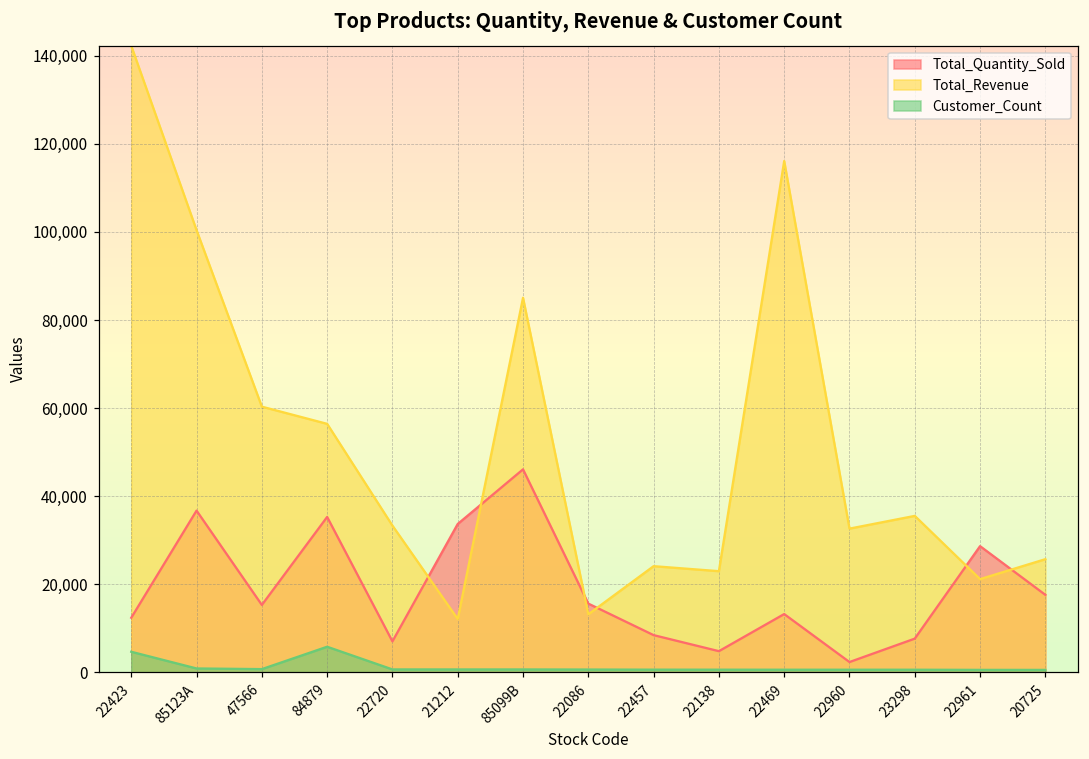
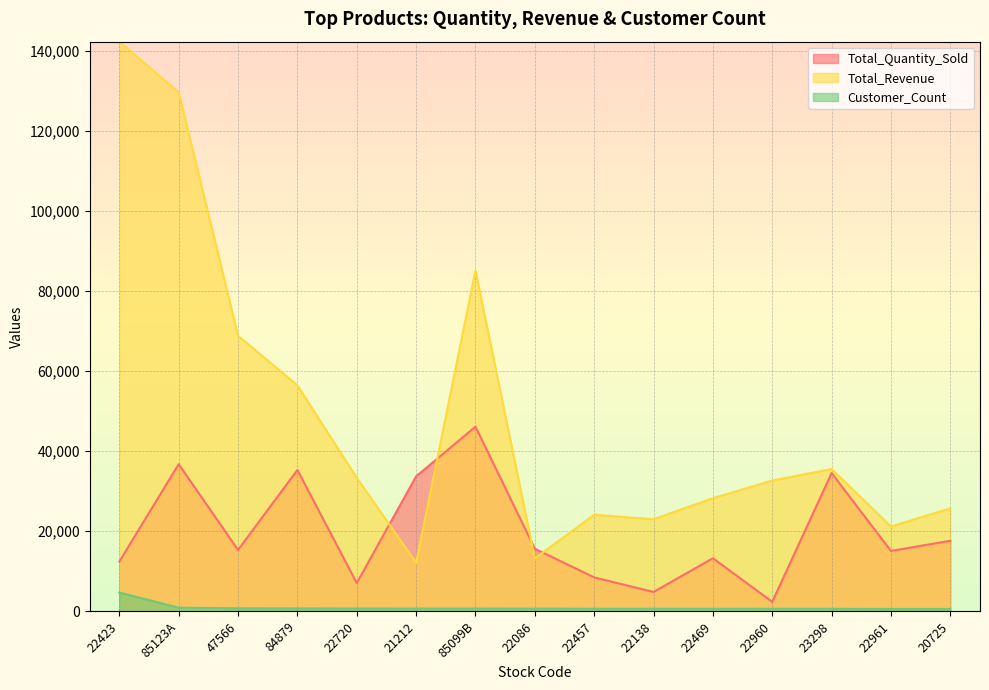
Total_Revenue, 85123A: 100,000 -> 130,000
Total_Revenue, 47566: 60,000 -> 69,000
Customer_Count, 84879: 6,000 -> 1,000
Total_Revenue, 22469: 116,000 -> 28,000
Total_Quantity_Sold, 23298: 8,000 -> 34,000
Total_Quantity_Sold, 22961: 29,000 -> 15,000
